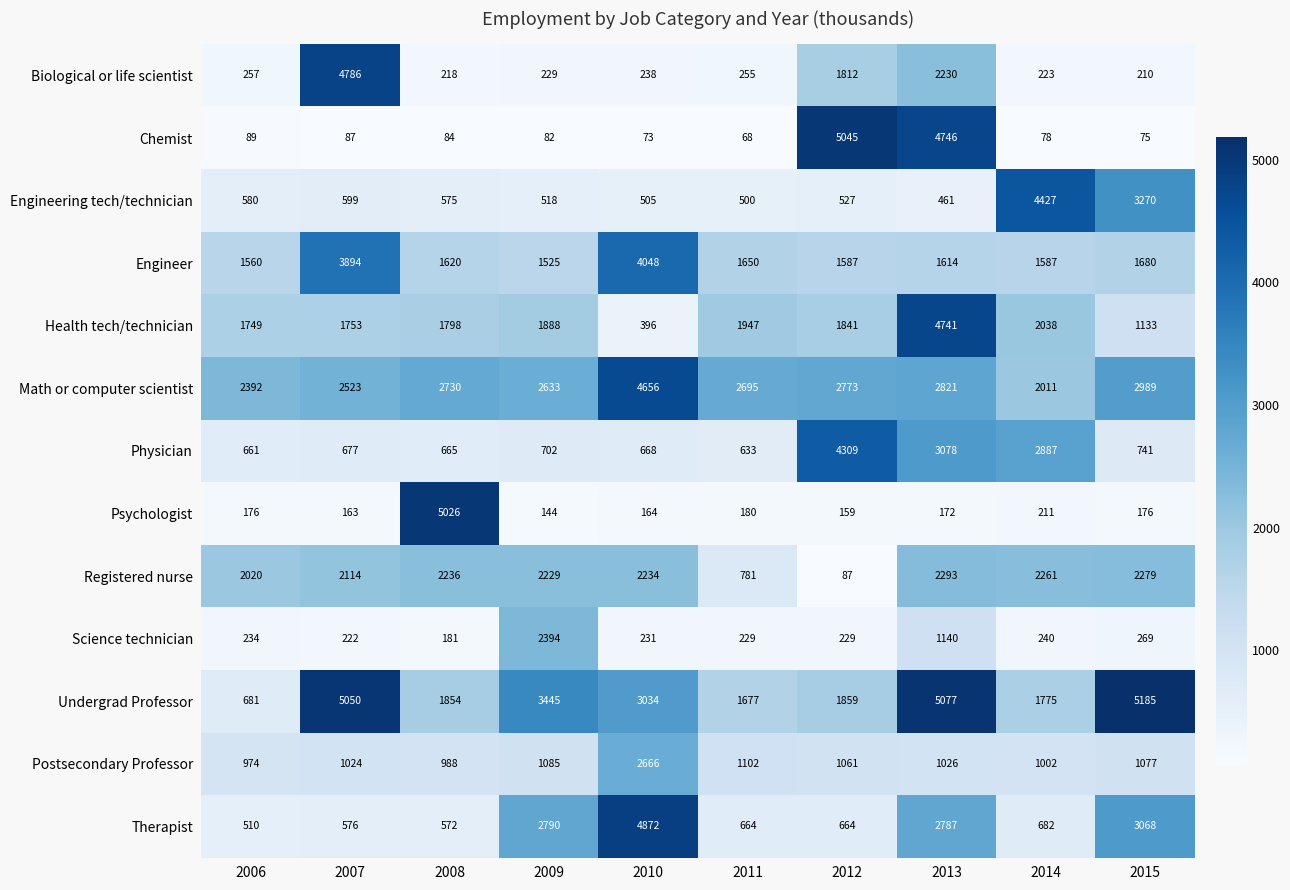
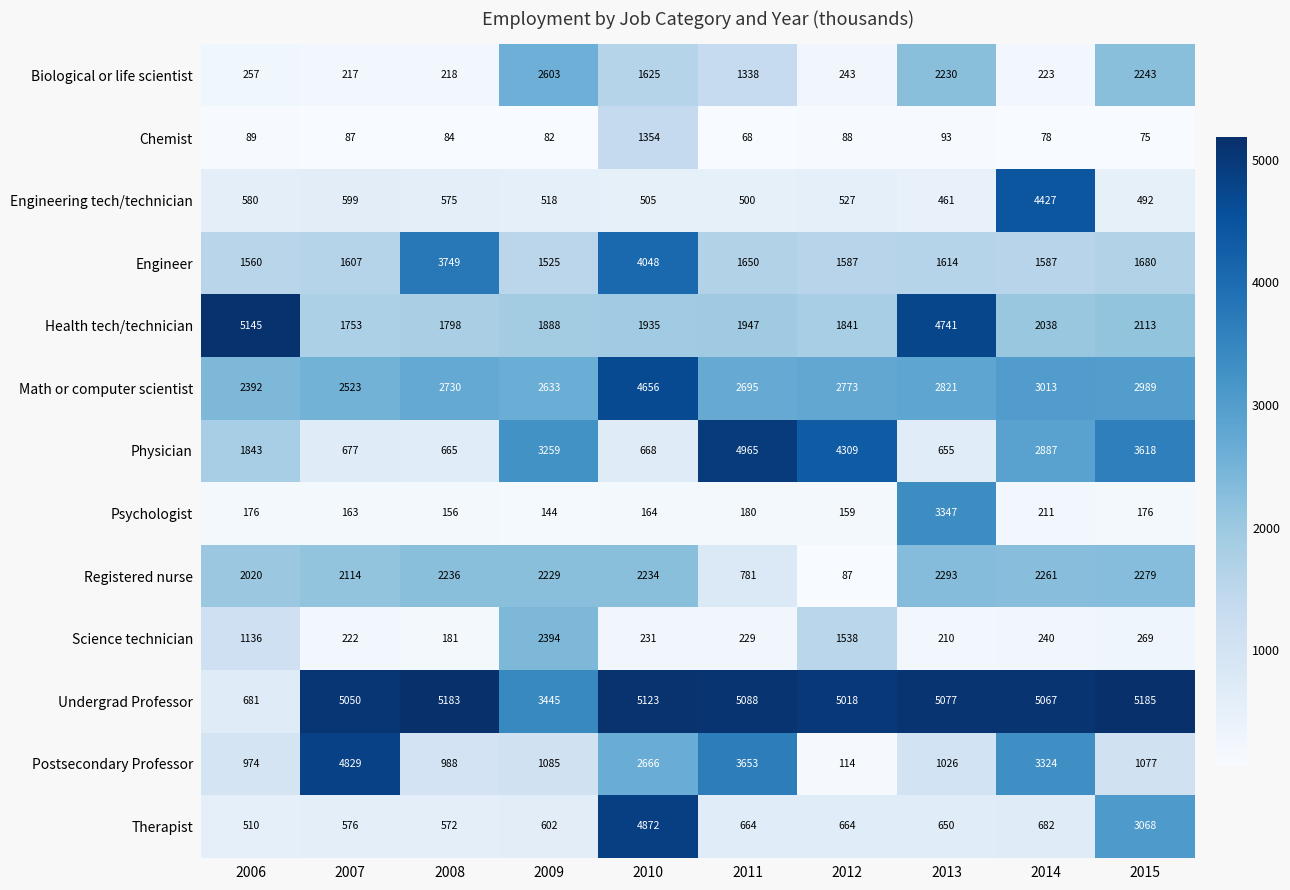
Biological or life scientist, 2007: 4786 -> 217
Biological or life scientist, 2009: 229 -> 2603
Biological or life scientist, 2010: 238 -> 1625
Biological or life scientist, 2011: 255 -> 1338
Biological or life scientist, 2012: 1812 -> 243
Biological or life scientist, 2015: 210 -> 2243
Chemist, 2010: 73 -> 1354
Chemist, 2012: 5045 -> 88
Chemist, 2013: 4746 -> 93
Engineering tech/technician, 2015: 3270 -> 492
Engineer, 2007: 3894 -> 1607
Engineer, 2008: 1620 -> 3749
Health tech/technician, 2006: 1749 -> 5145
Health tech/technician, 2010: 396 -> 1935
Health tech/technician, 2015: 1133 -> 2113
Math or computer scientist, 2014: 2011 -> 3013
Physician, 2006: 661 -> 1843
Physician, 2009: 702 -> 3259
Physician, 2011: 633 -> 4965
Physician, 2013: 3078 -> 655
Physician, 2015: 741 -> 3618
Psychologist, 2008: 5026 -> 156
Psychologist, 2013: 172 -> 3347
Science technician, 2006: 234 -> 1136
Science technician, 2012: 229 -> 1538
Science technician, 2013: 1140 -> 210
Undergrad Professor, 2008: 1854 -> 5183
Undergrad Professor, 2010: 3034 -> 5123
Undergrad Professor, 2011: 1677 -> 5088
Undergrad Professor, 2012: 1859 -> 5018
Undergrad Professor, 2014: 1775 -> 5067
Postsecondary Professor, 2007: 1024 -> 4829
Postsecondary Professor, 2011: 1102 -> 3653
Postsecondary Professor, 2012: 1061 -> 114
Postsecondary Professor, 2014: 1002 -> 3324
Therapist, 2009: 2790 -> 602
Therapist, 2013: 2787 -> 650
